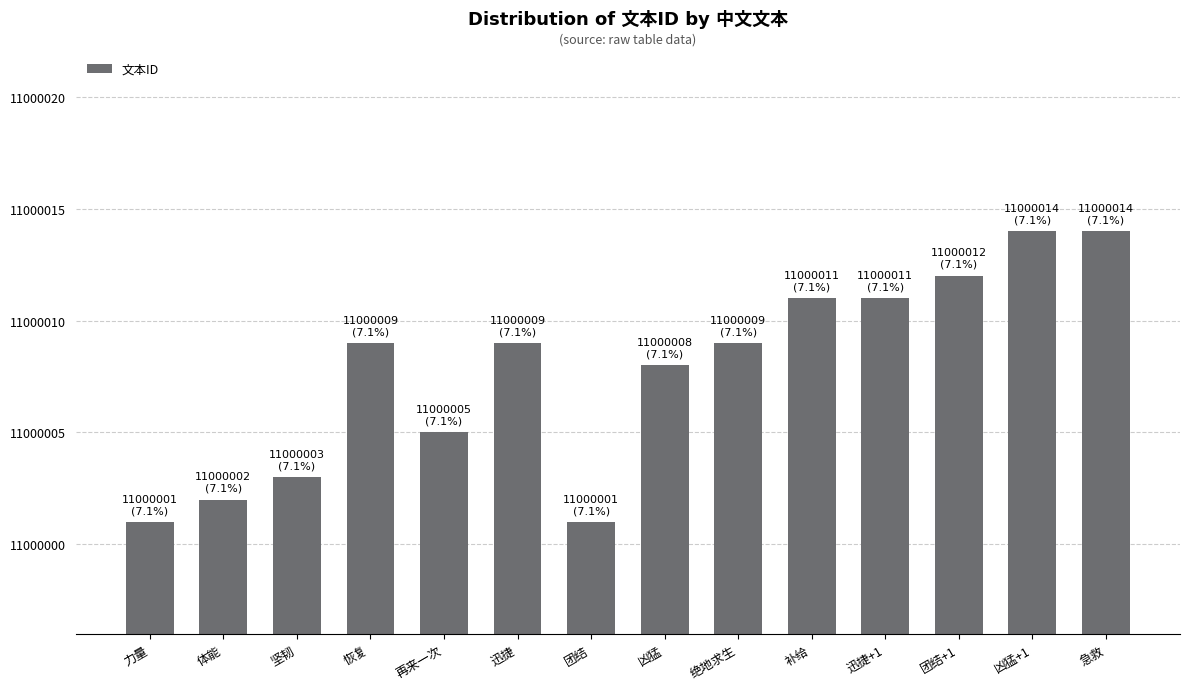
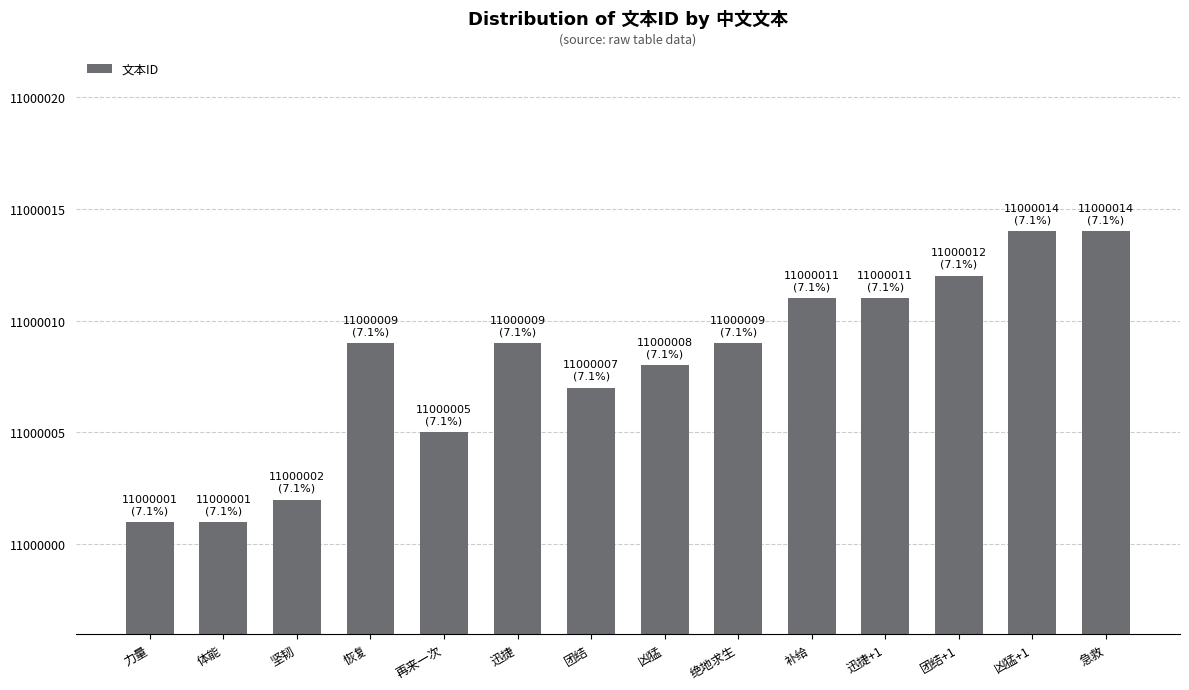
体能: 11000002 -> 11000001
坚韧: 11000003 -> 11000002
团结: 11000001 -> 11000007
